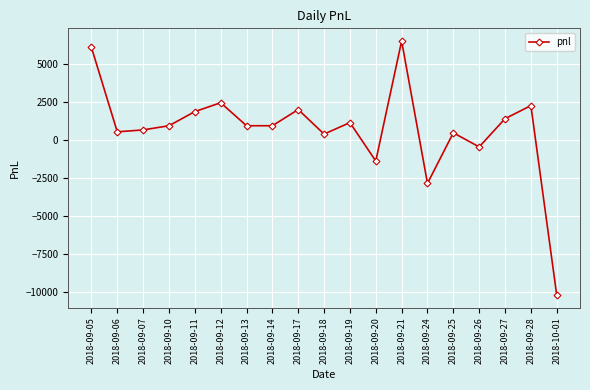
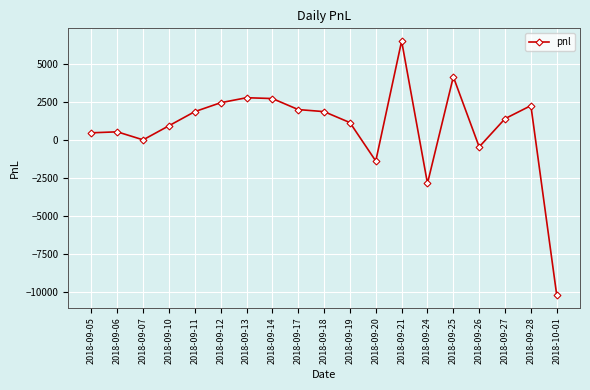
2018-09-05: 6100 -> 500
2018-09-07: 700 -> 0
2018-09-13: 900 -> 2800
2018-09-14: 900 -> 2700
2018-09-18: 400 -> 1900
2018-09-25: 500 -> 4200
